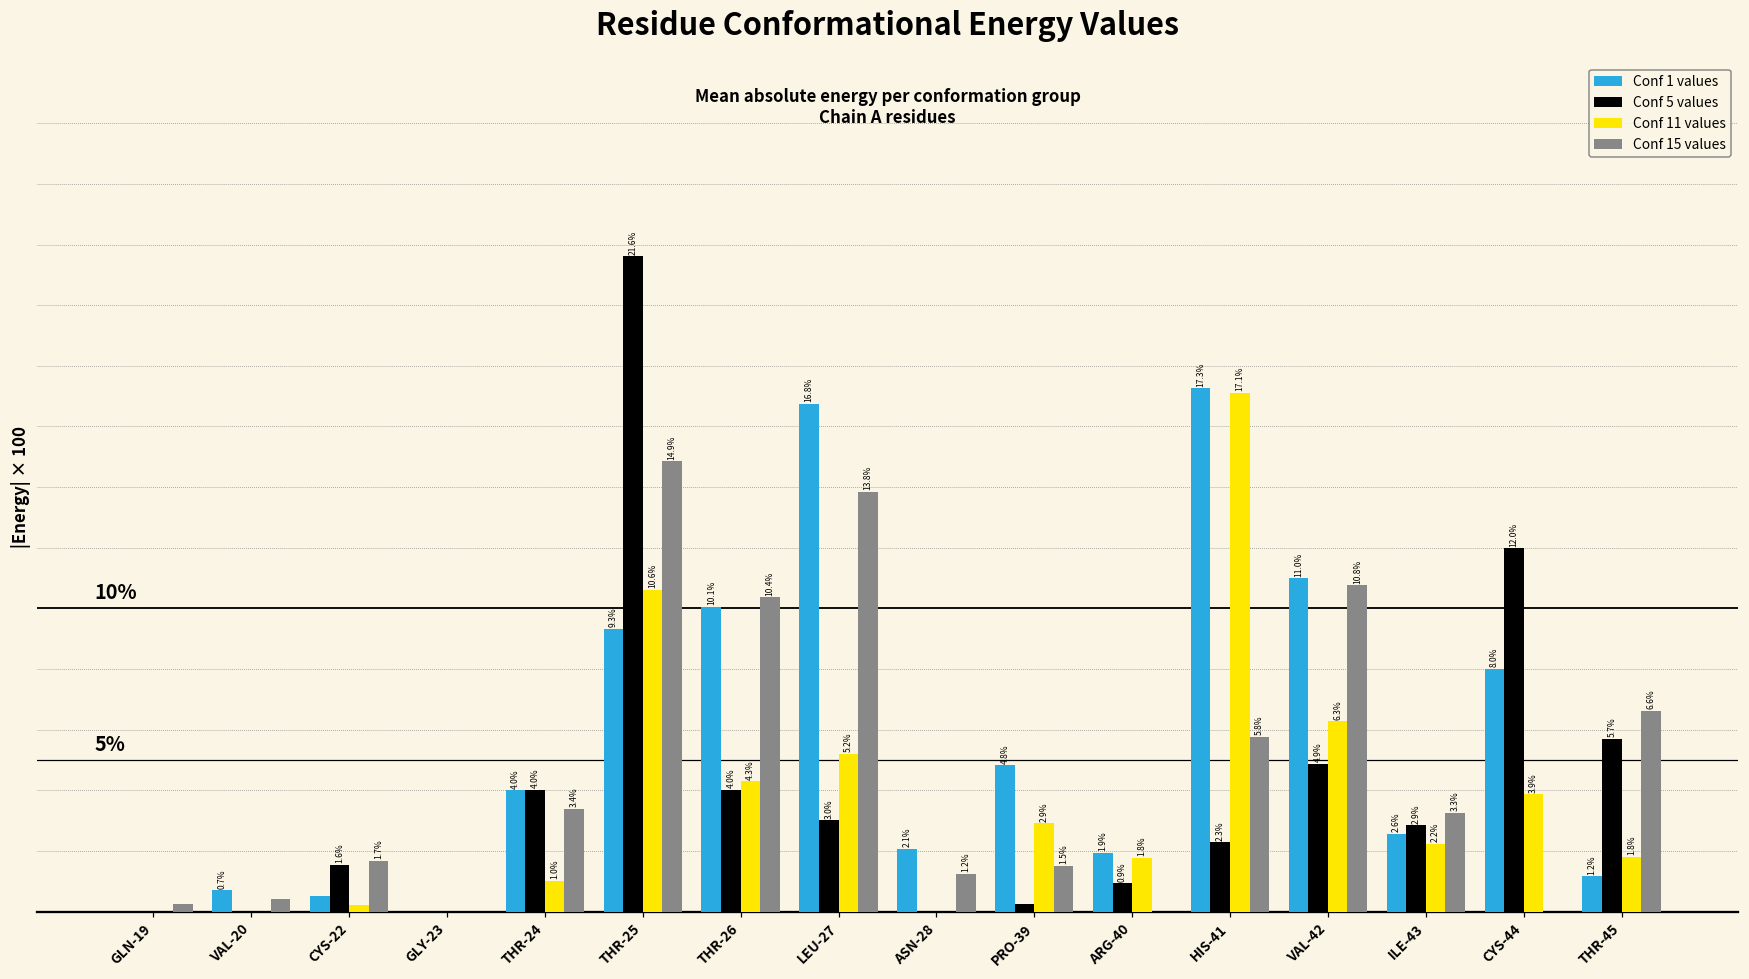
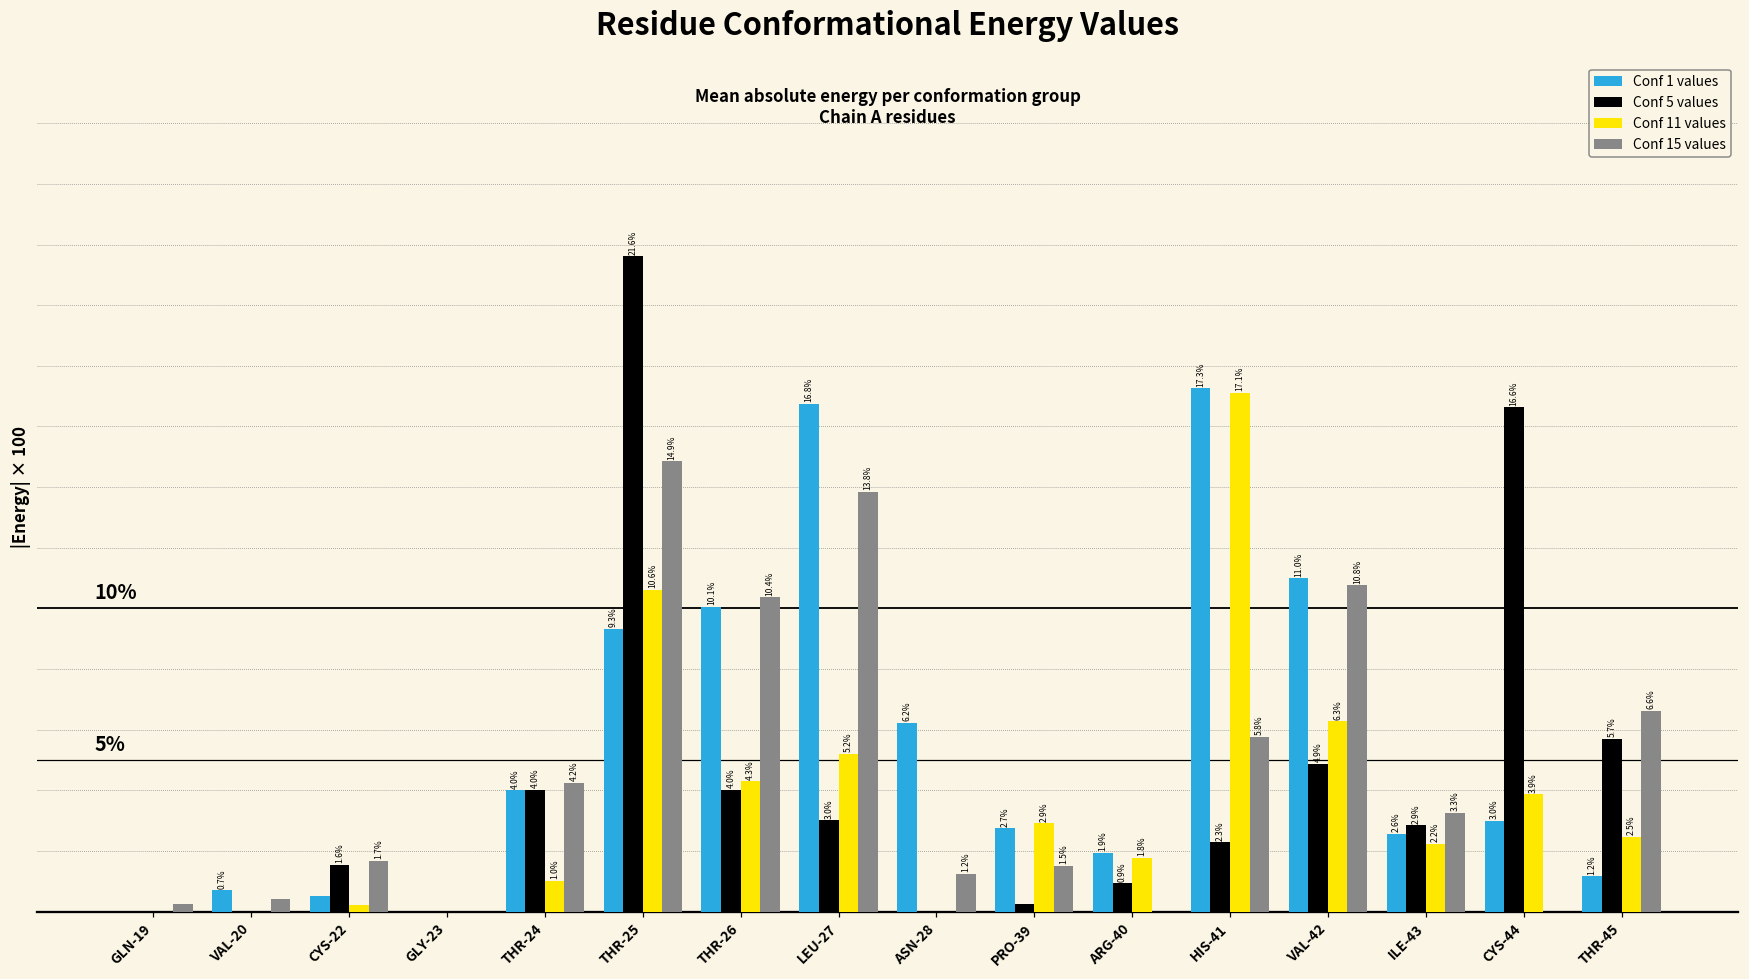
Conf 15 values, THR-24: 3.4% -> 4.2%
Conf 1 values, ASN-28: 2.1% -> 6.2%
Conf 1 values, PRO-39: 4.8% -> 2.7%
Conf 1 values, CYS-44: 8.0% -> 3.0%
Conf 5 values, CYS-44: 12.0% -> 16.6%
Conf 11 values, THR-45: 1.8% -> 2.5%
